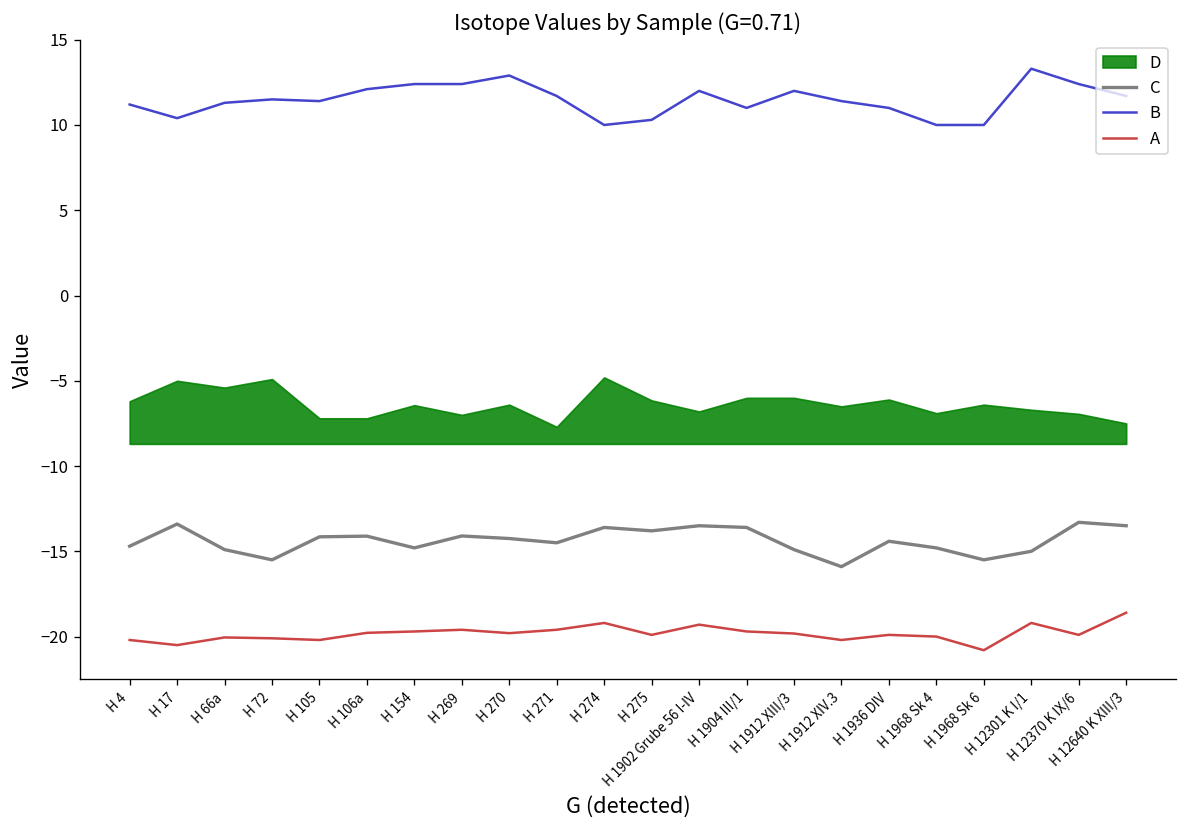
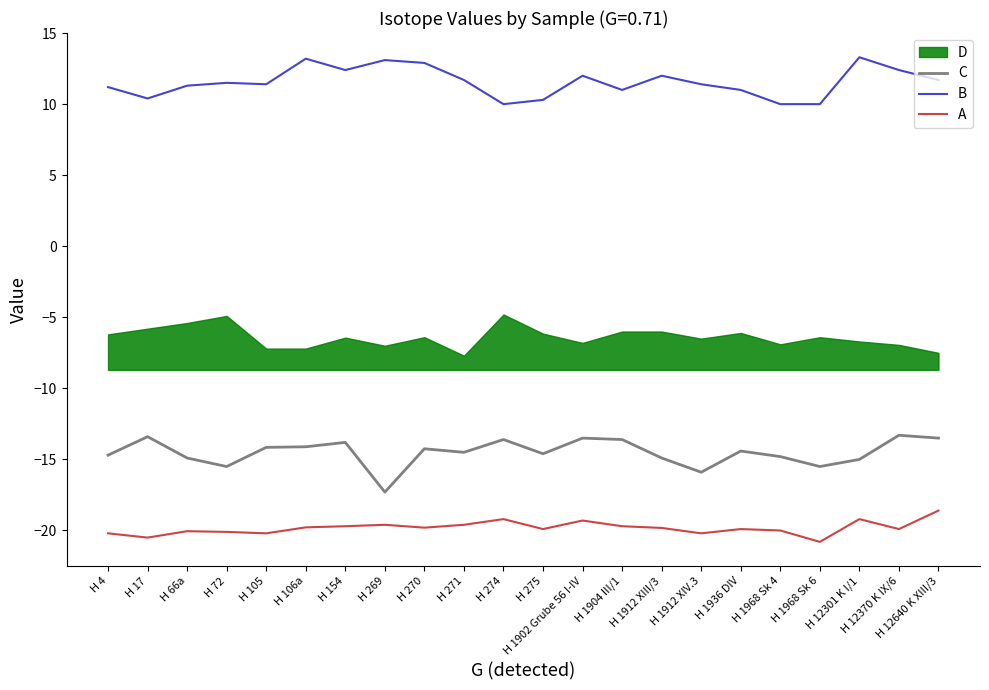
D, H 17: -5.0 -> -5.8
B, H 106a: 12.1 -> 13.2
C, H 154: -14.8 -> -13.8
C, H 269: -14.1 -> -17.3
B, H 269: 12.4 -> 13.1
C, H 275: -13.8 -> -14.6
